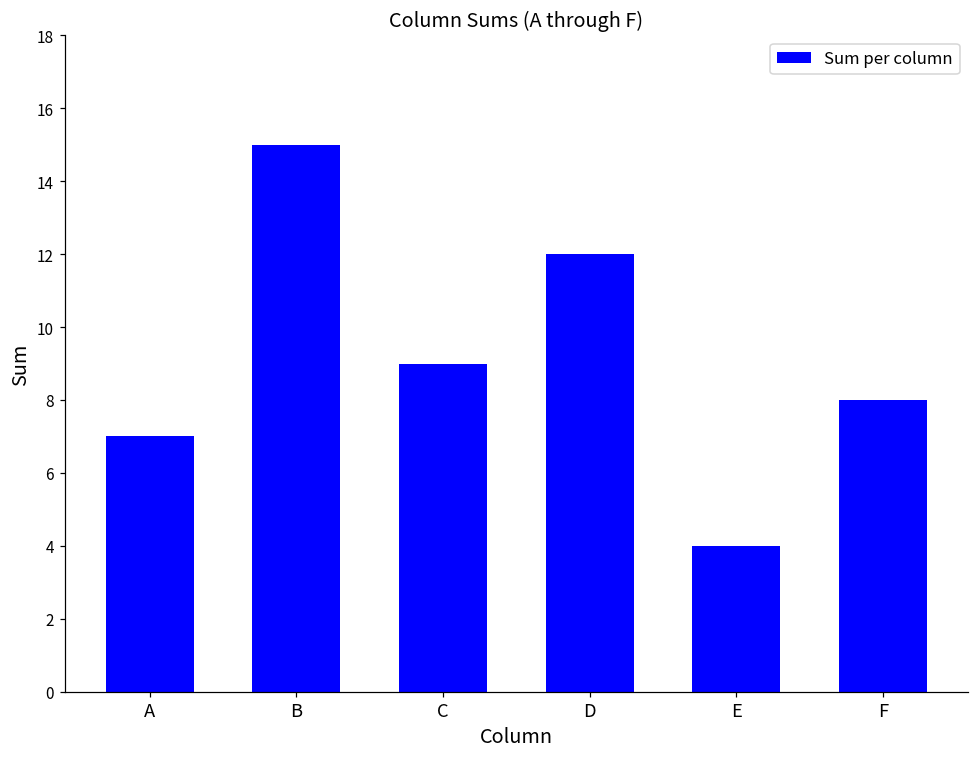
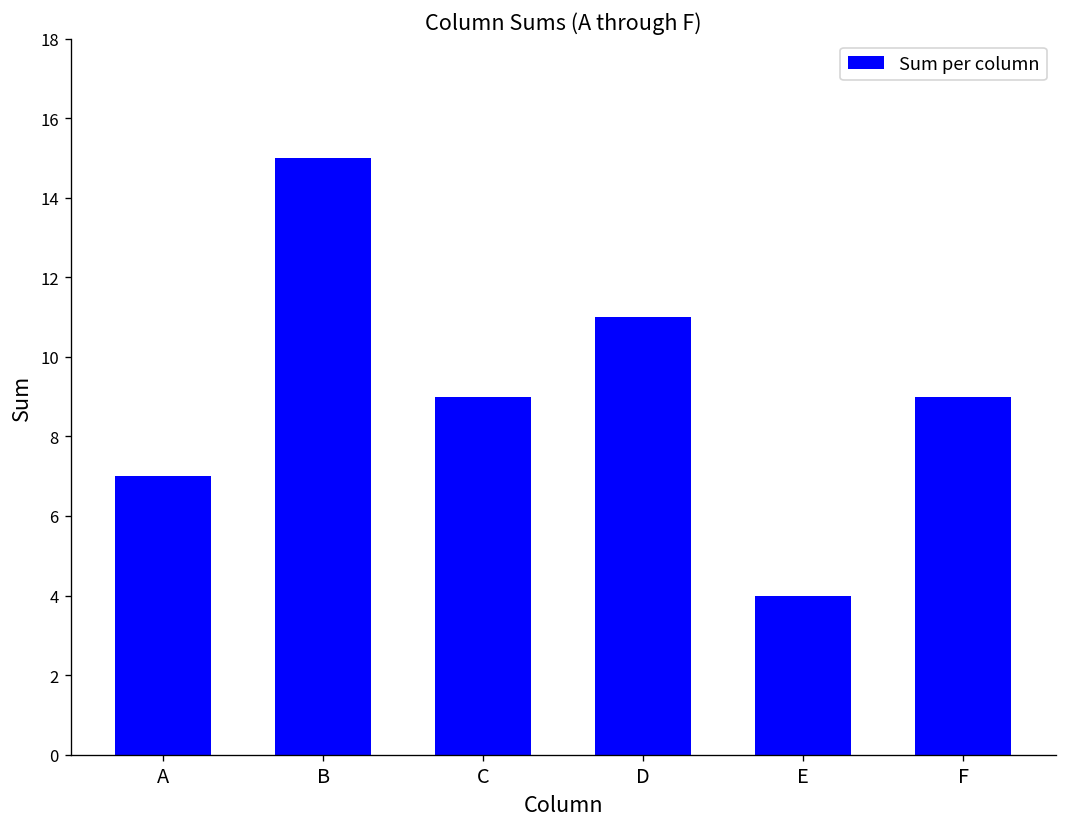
D: 12 -> 11
F: 8 -> 9
